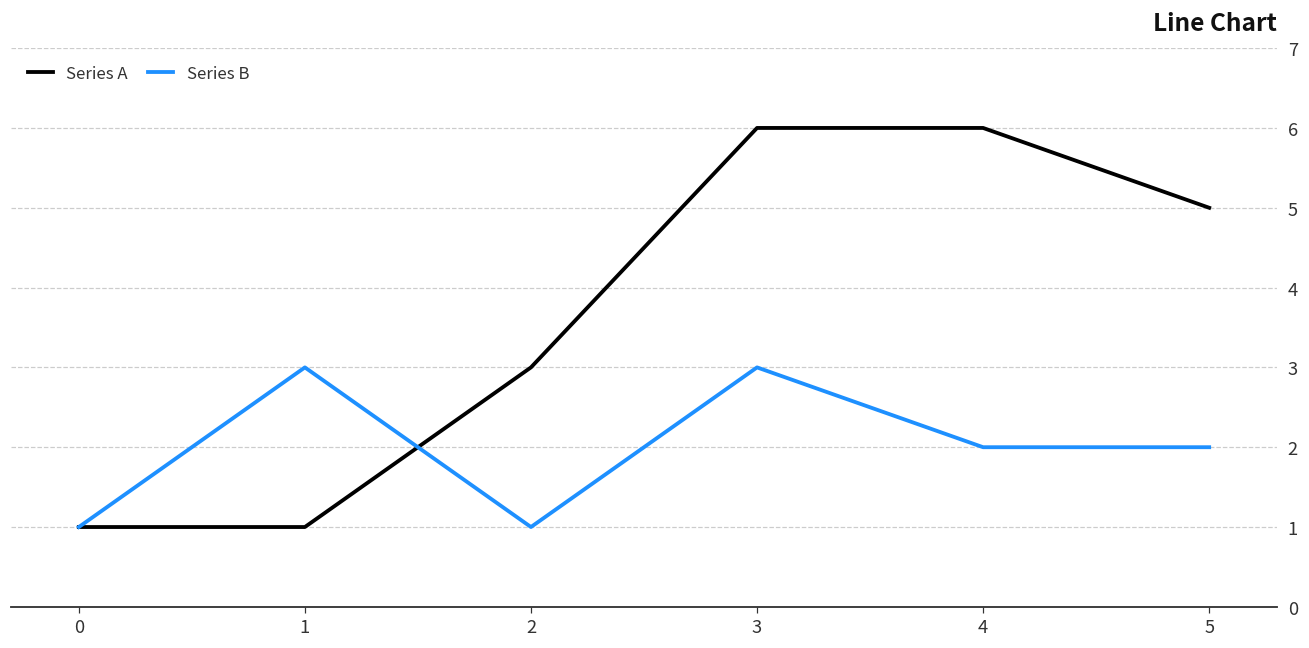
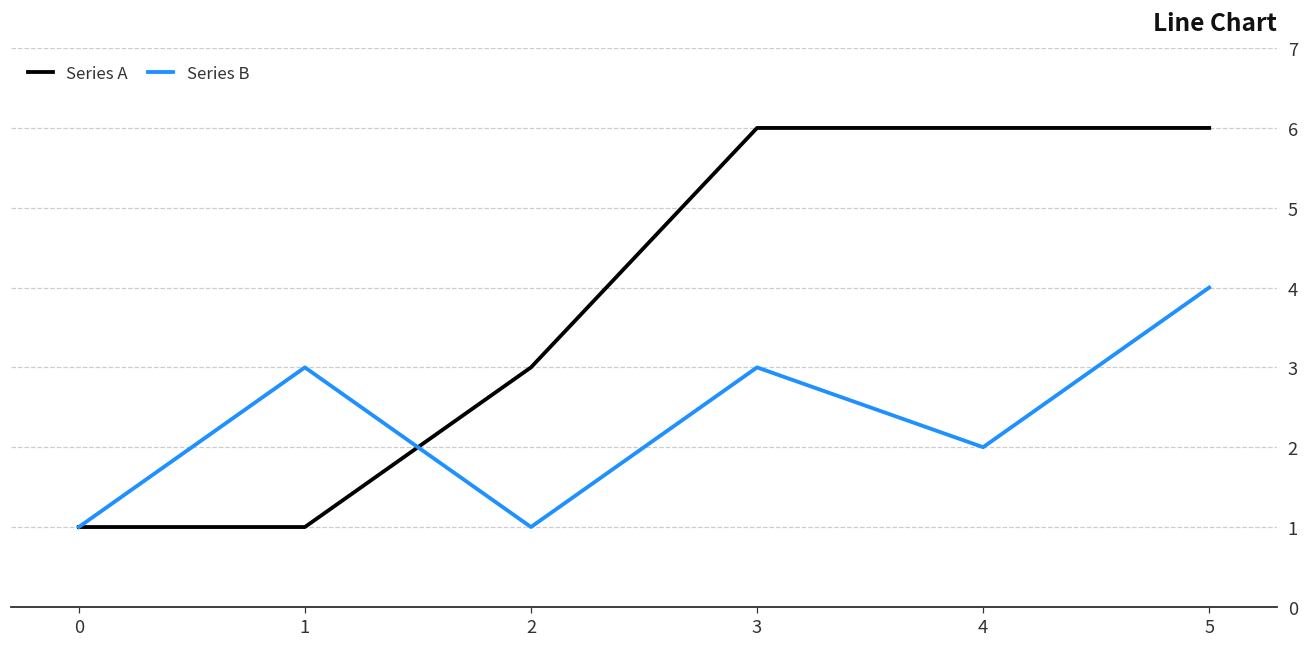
Series A, 5: 5 -> 6
Series B, 5: 2 -> 4
